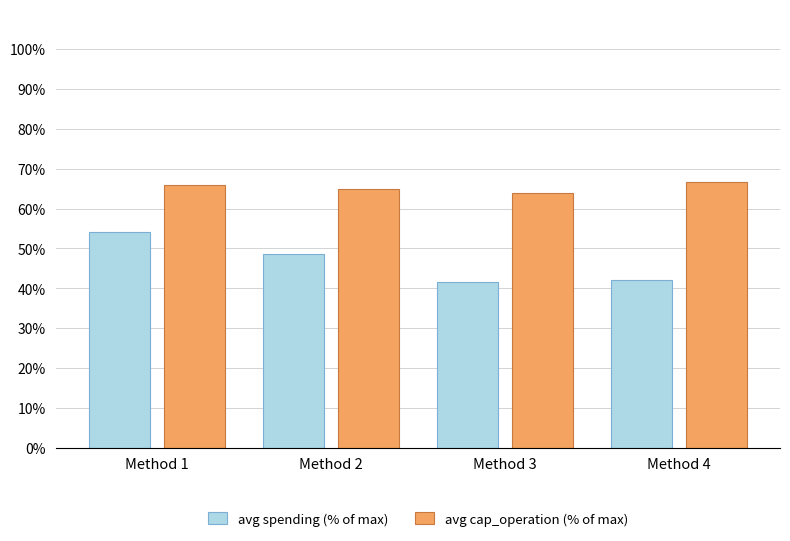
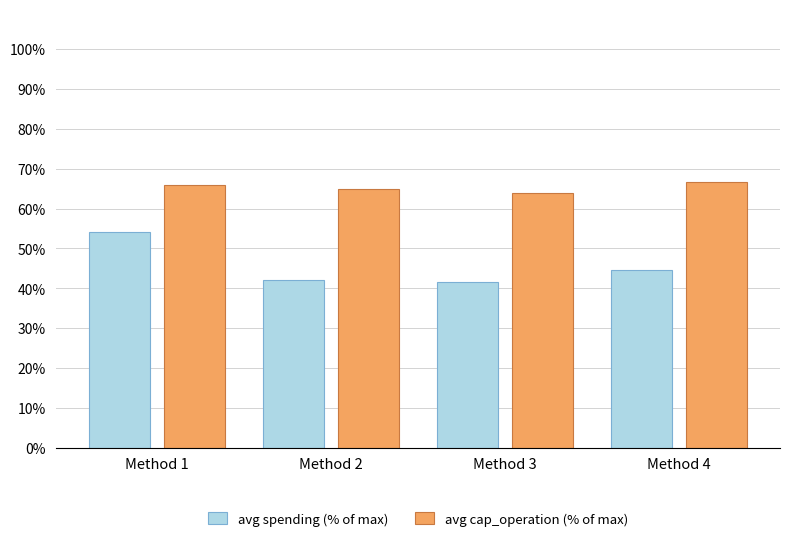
avg spending (% of max), Method 2: 49% -> 42%
avg spending (% of max), Method 4: 42% -> 45%
